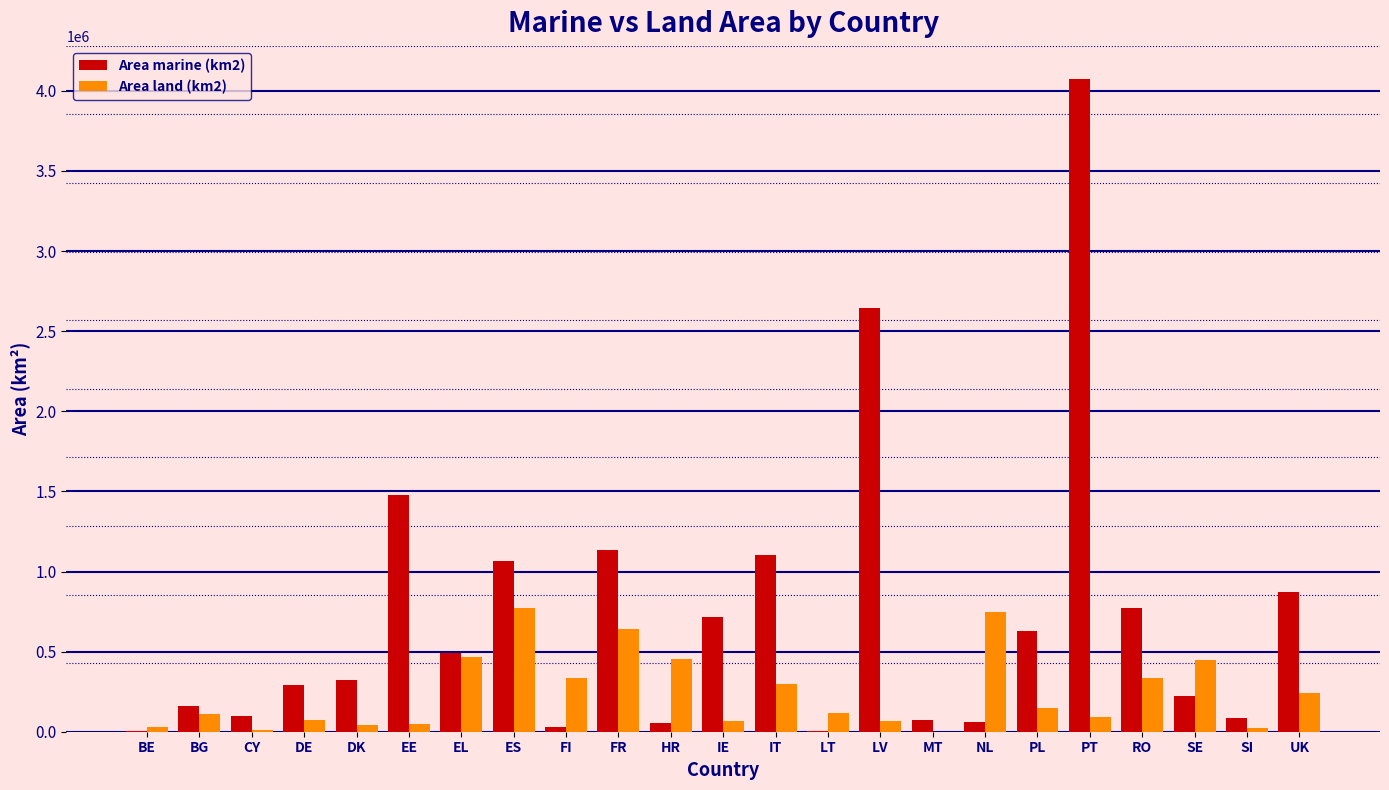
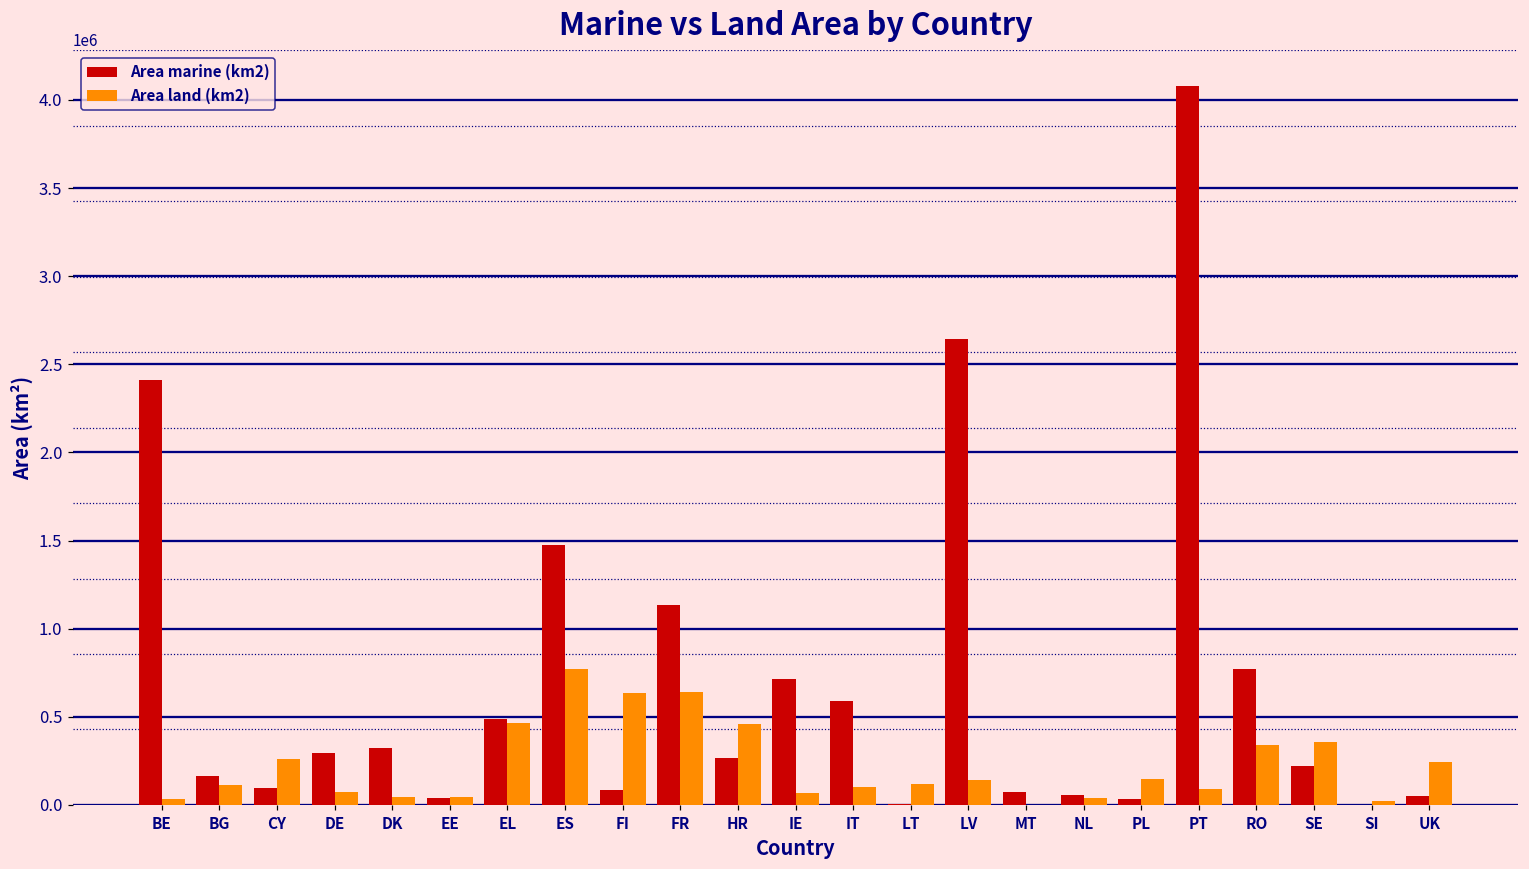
Area marine (km2), BE: 0 -> 2410000
Area land (km2), CY: 10000 -> 260000
Area marine (km2), EE: 1480000 -> 40000
Area marine (km2), ES: 1070000 -> 1480000
Area marine (km2), FI: 30000 -> 80000
Area land (km2), FI: 340000 -> 640000
Area marine (km2), HR: 60000 -> 260000
Area marine (km2), IT: 1100000 -> 590000
Area land (km2), IT: 300000 -> 100000
Area land (km2), LV: 60000 -> 140000
Area land (km2), NL: 750000 -> 40000
Area marine (km2), PL: 630000 -> 30000
Area land (km2), SE: 450000 -> 360000
Area marine (km2), SI: 80000 -> 0
Area marine (km2), UK: 870000 -> 50000
